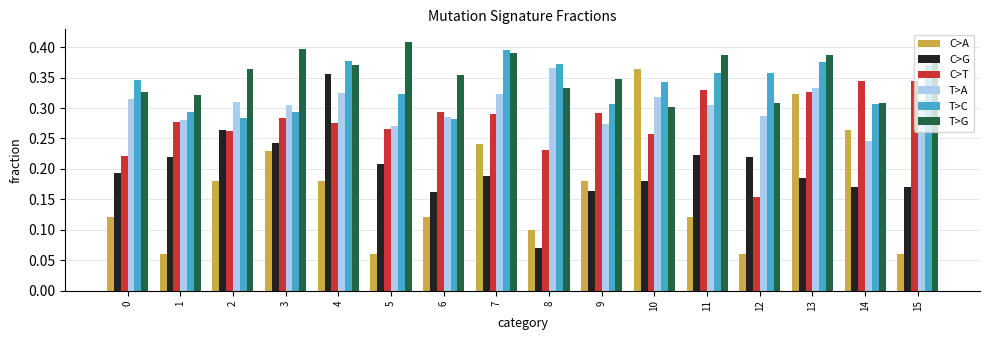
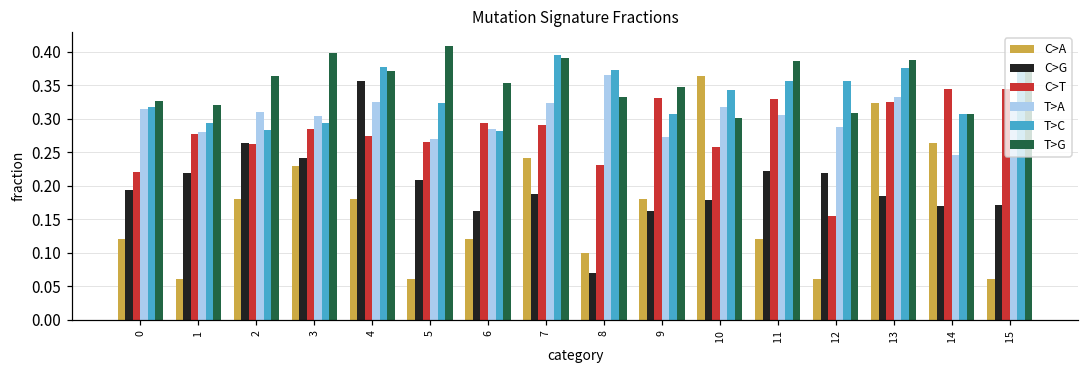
T>C, 0: 0.35 -> 0.32
C>T, 9: 0.29 -> 0.33
